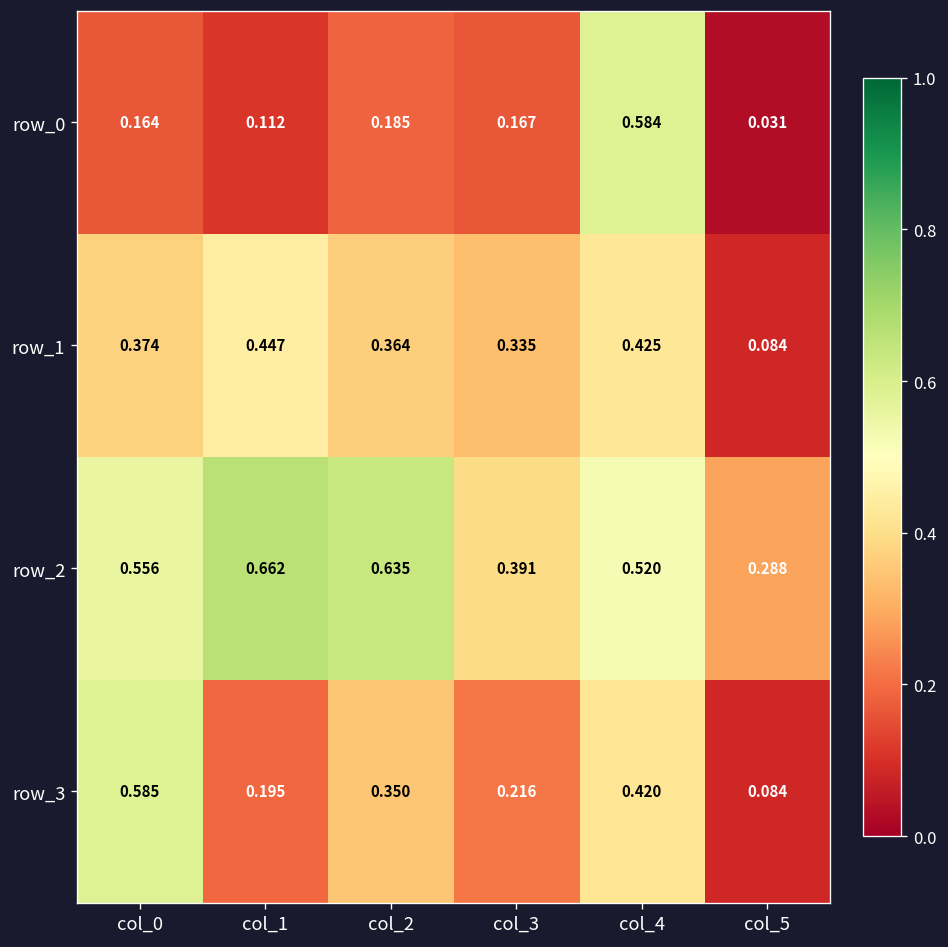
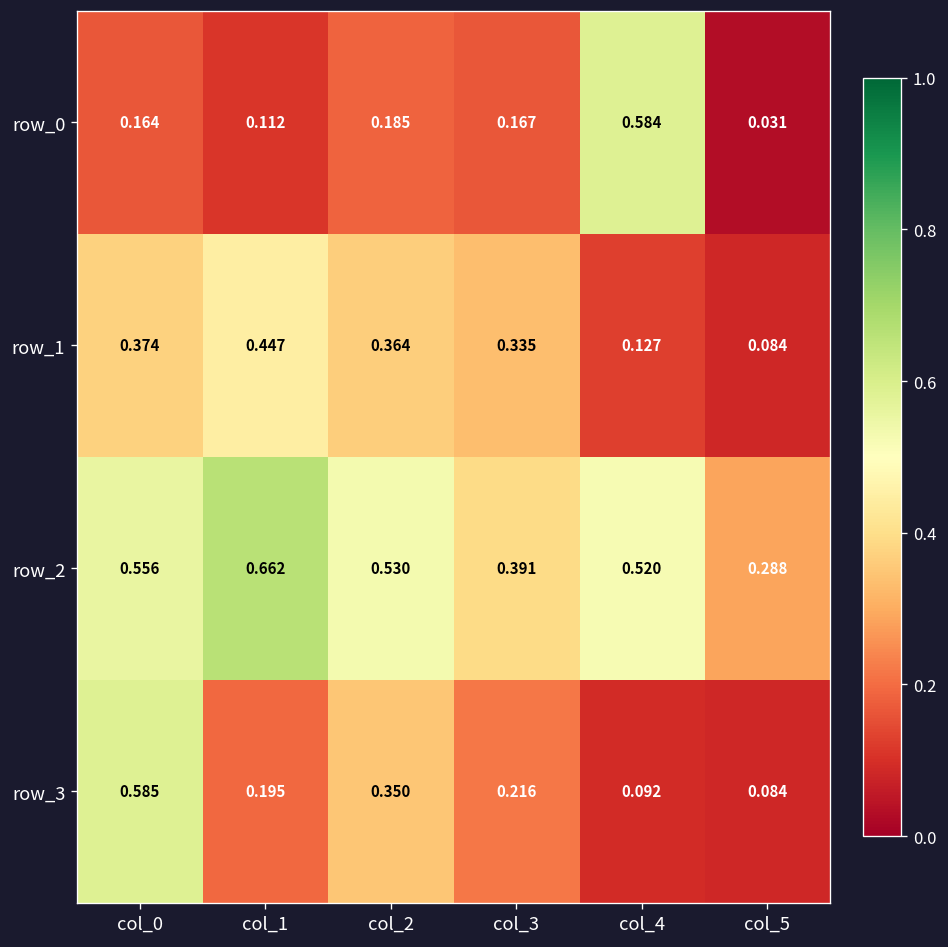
row_1, col_4: 0.425 -> 0.127
row_2, col_2: 0.635 -> 0.530
row_3, col_4: 0.420 -> 0.092
